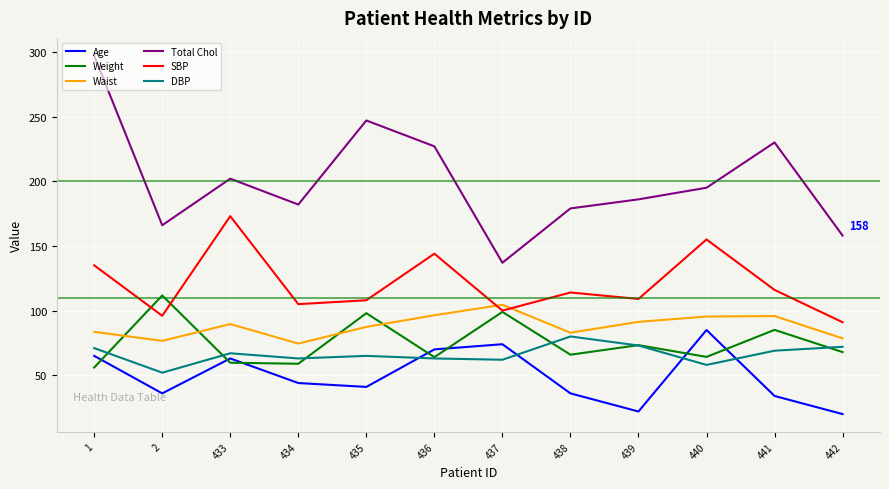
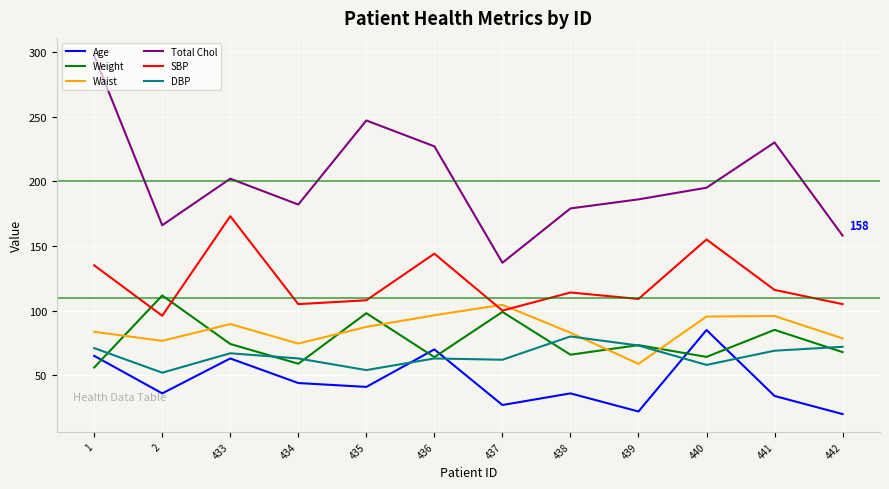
Weight, 433: 60 -> 74
DBP, 435: 65 -> 54
Age, 437: 74 -> 27
Waist, 439: 91 -> 59
SBP, 442: 91 -> 105
